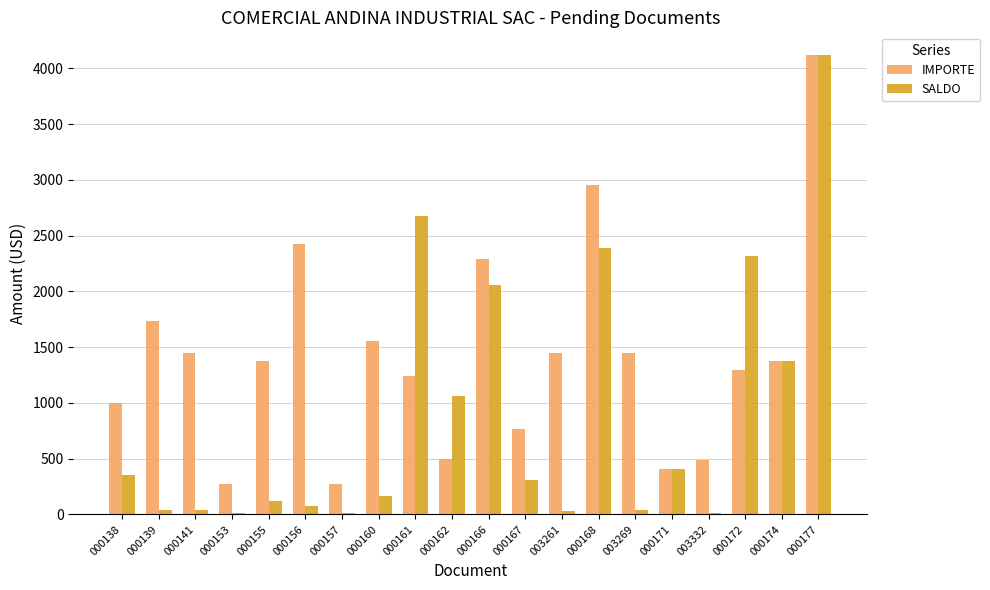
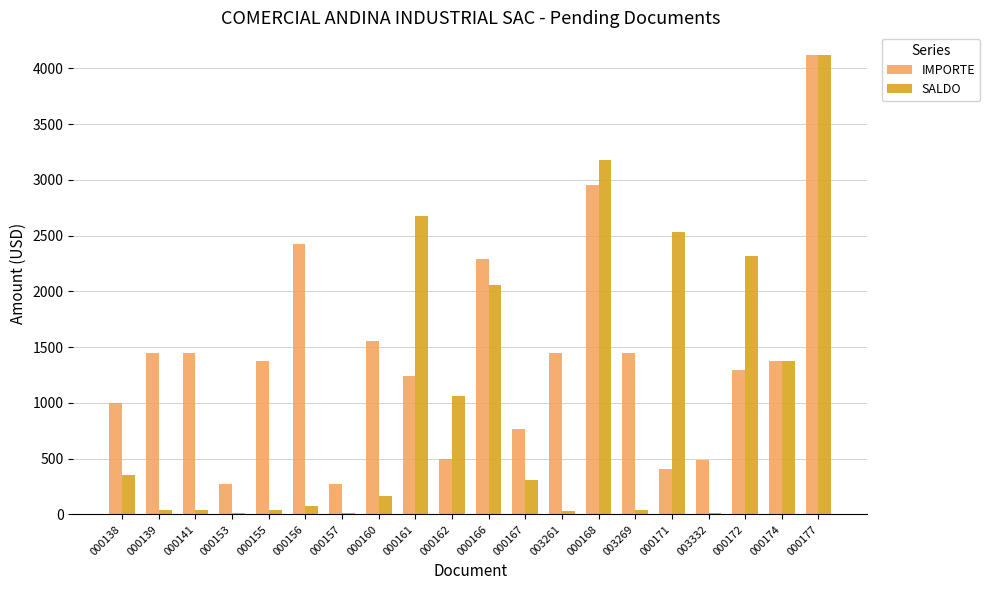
IMPORTE, 000139: 1740 -> 1440
SALDO, 000155: 120 -> 40
SALDO, 000168: 2380 -> 3180
SALDO, 000171: 410 -> 2530
